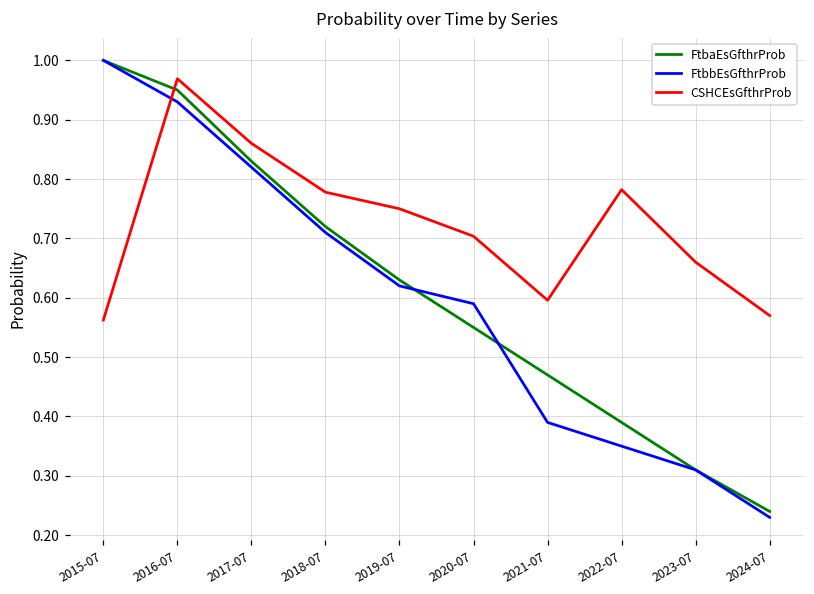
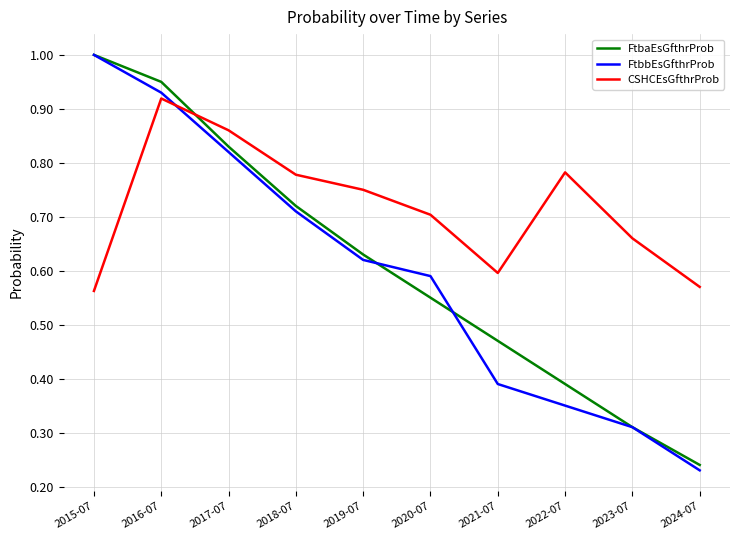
CSHCEsGfthrProb, 2016-07: 0.97 -> 0.92
